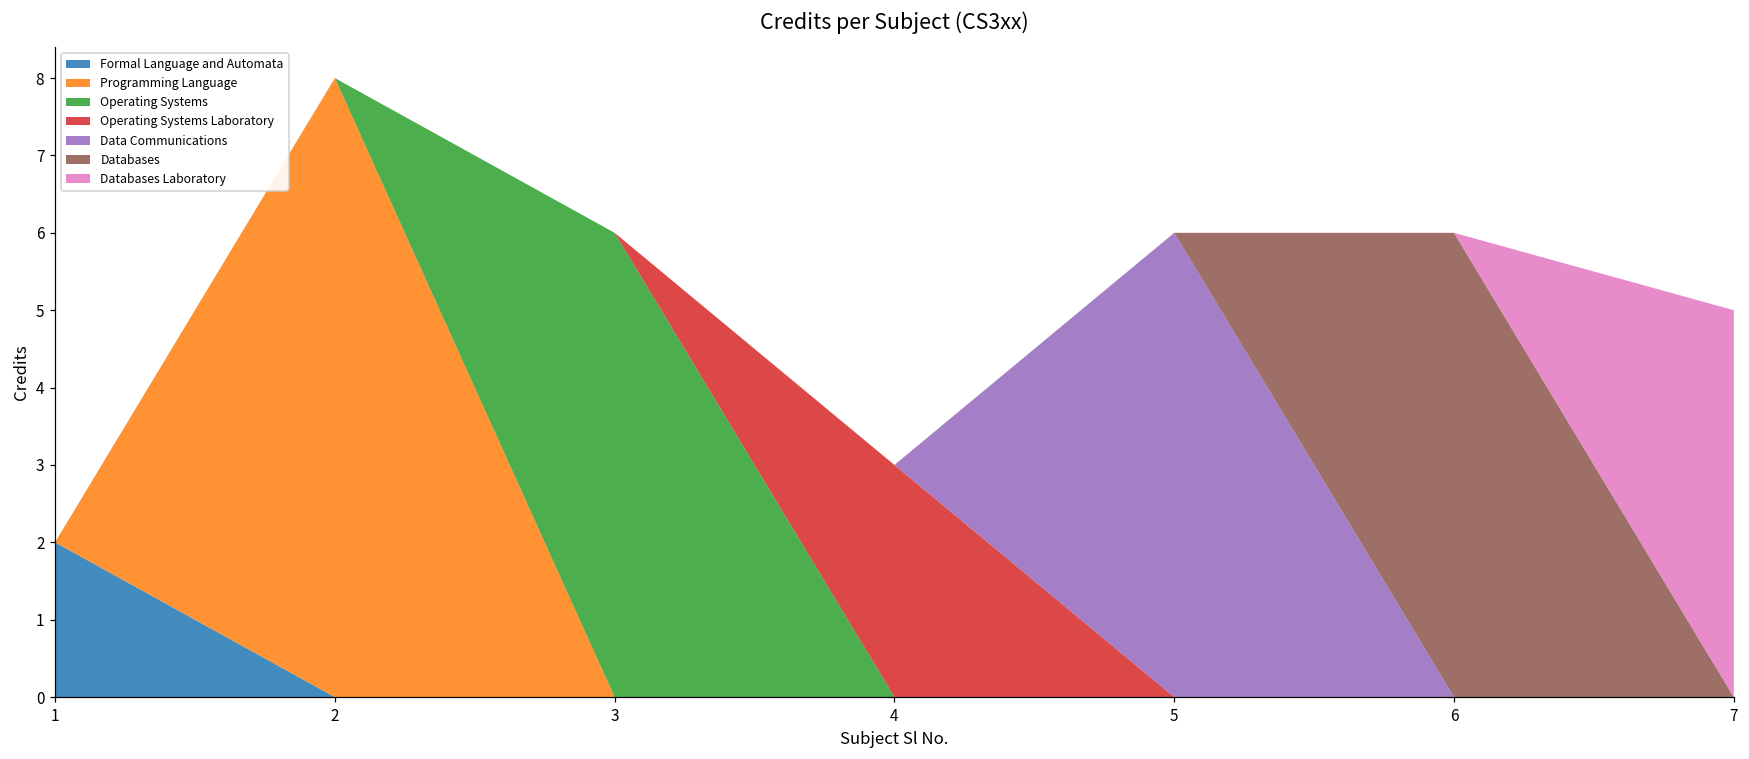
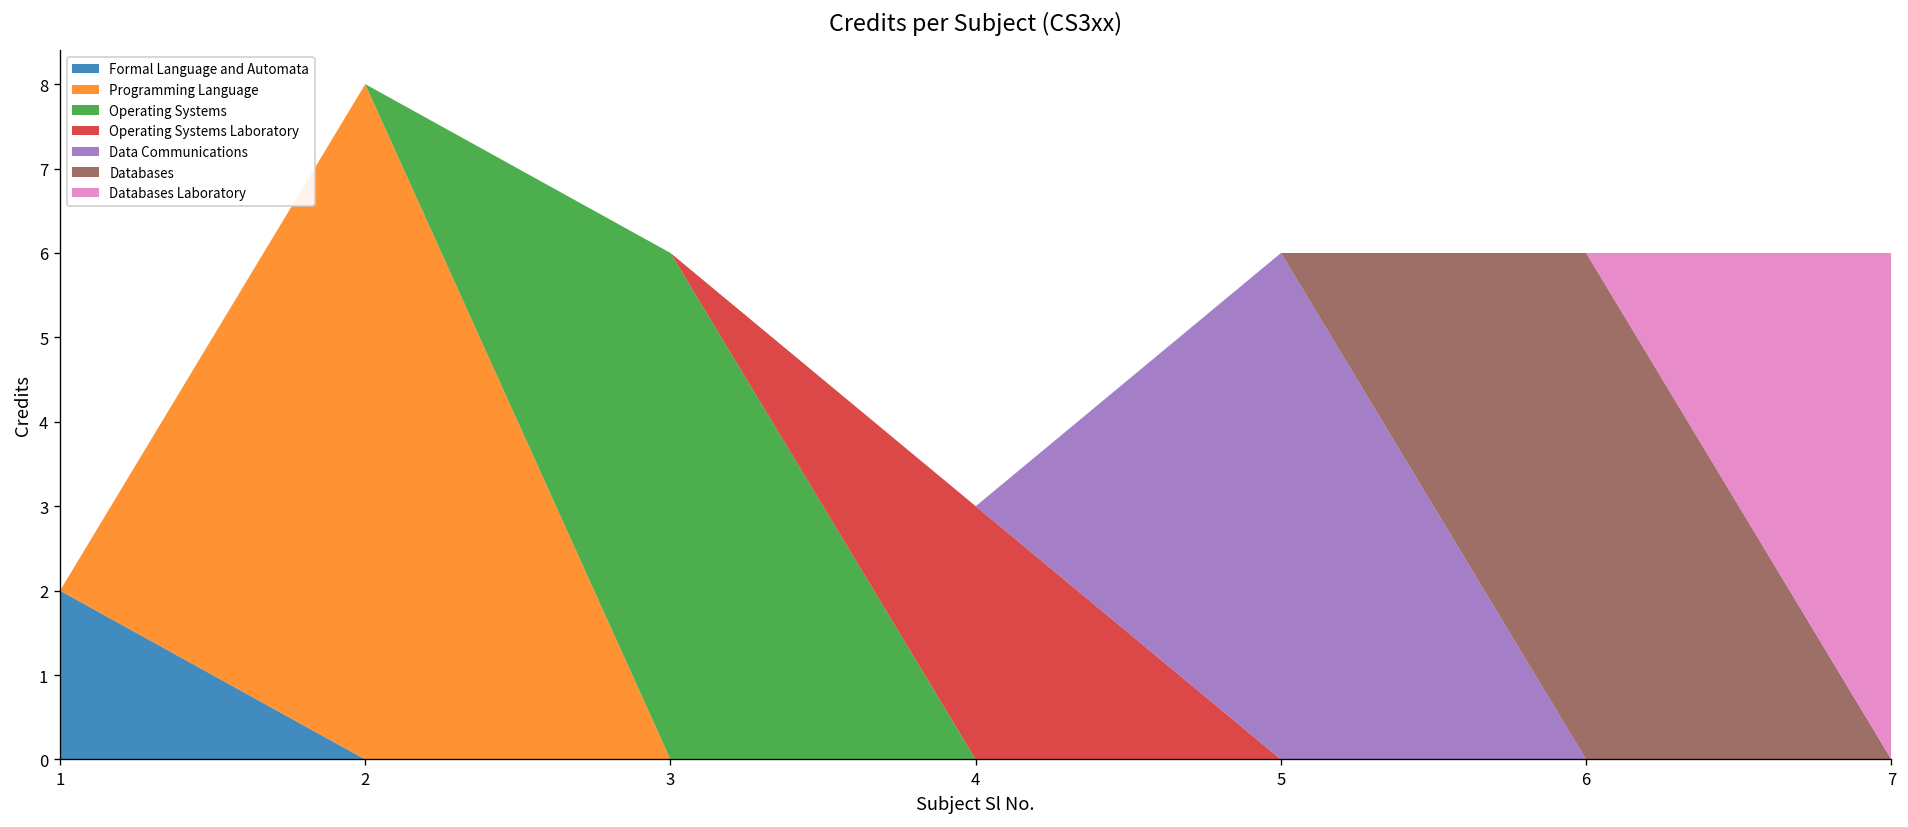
Databases Laboratory, 7: 5 -> 6
